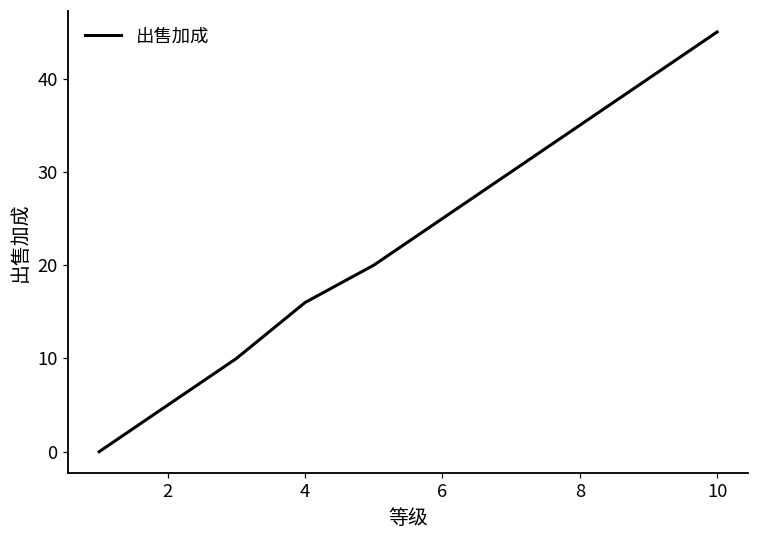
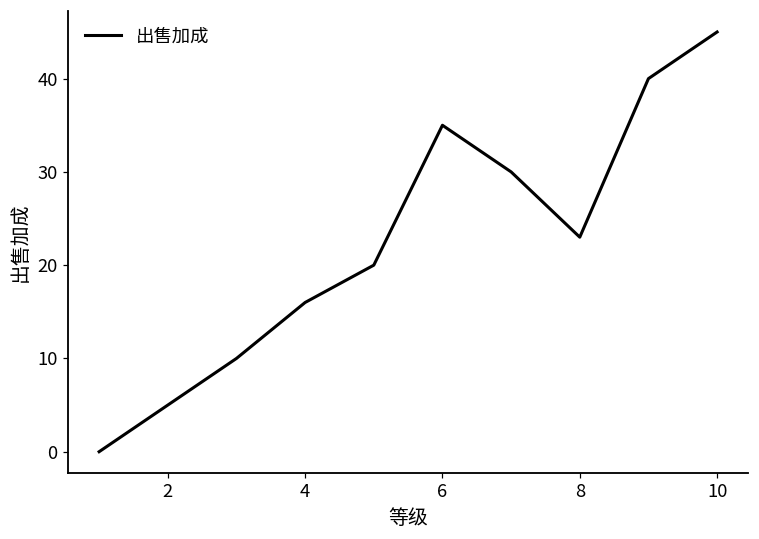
6: 25 -> 35
8: 35 -> 23
